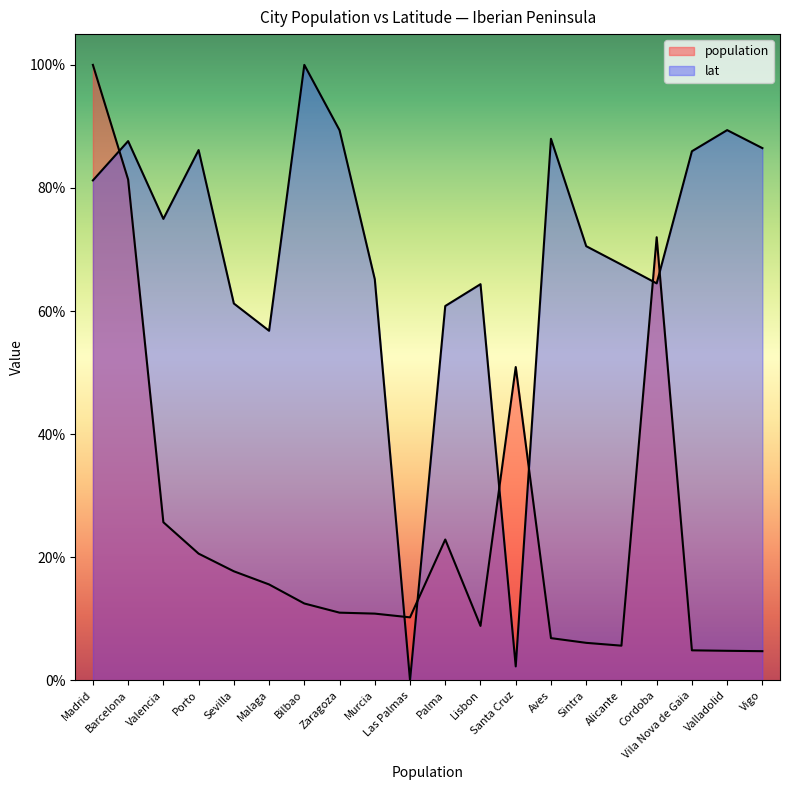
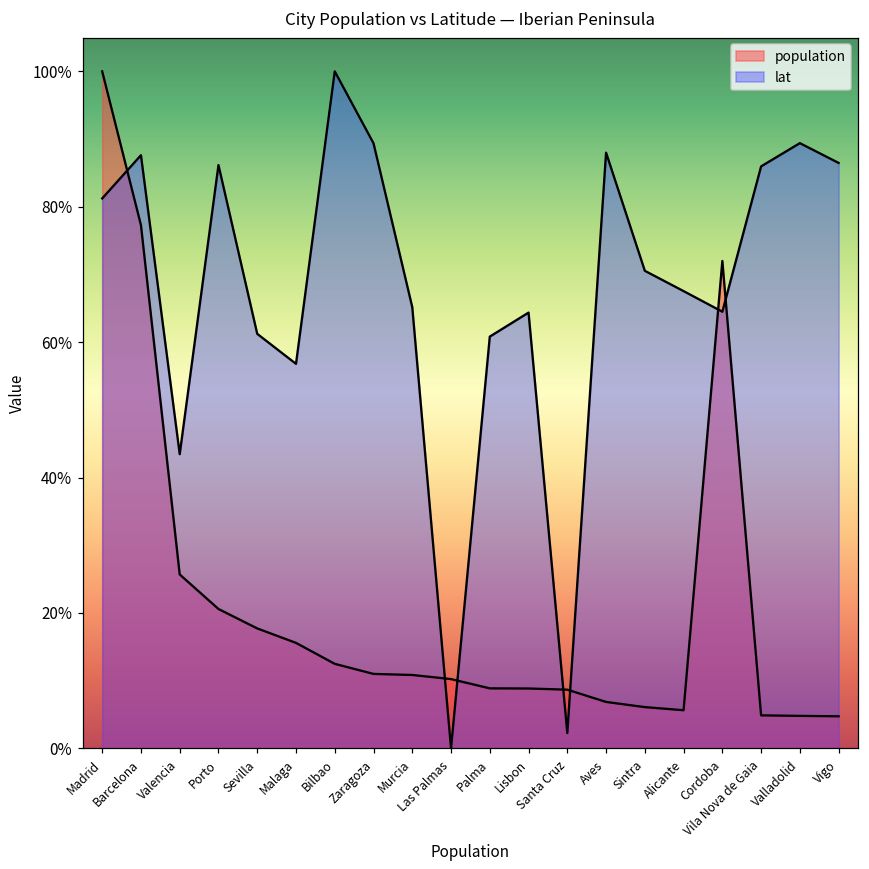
population, Barcelona: 81% -> 77%
lat, Valencia: 75% -> 43%
population, Palma: 23% -> 9%
population, Santa Cruz: 51% -> 9%
